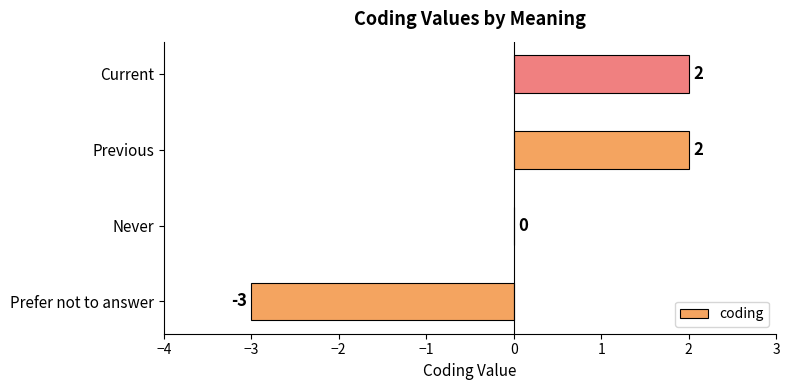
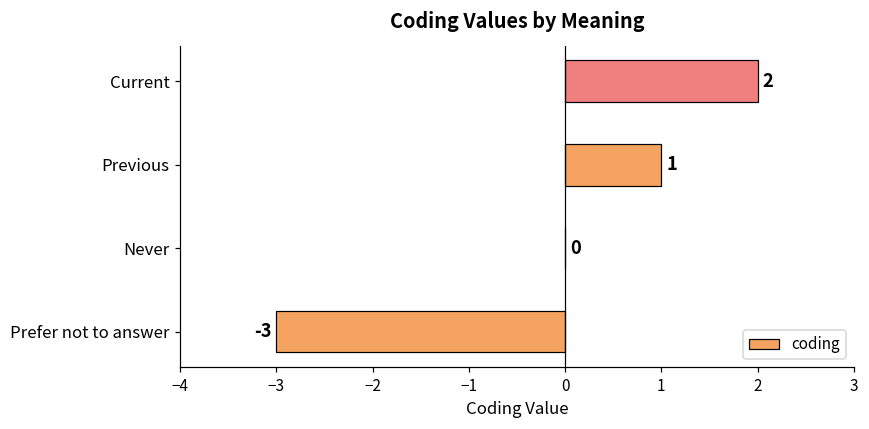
Previous: 2 -> 1
